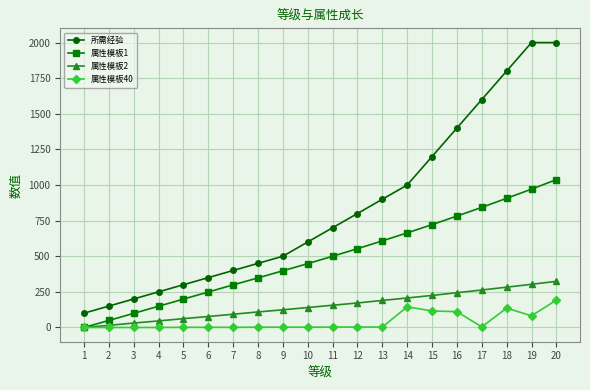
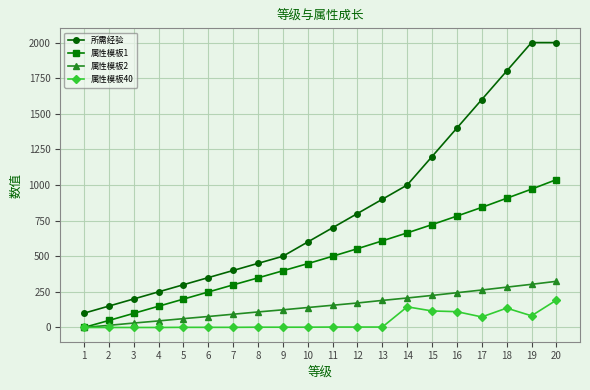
属性模板40, 17: 0 -> 70
